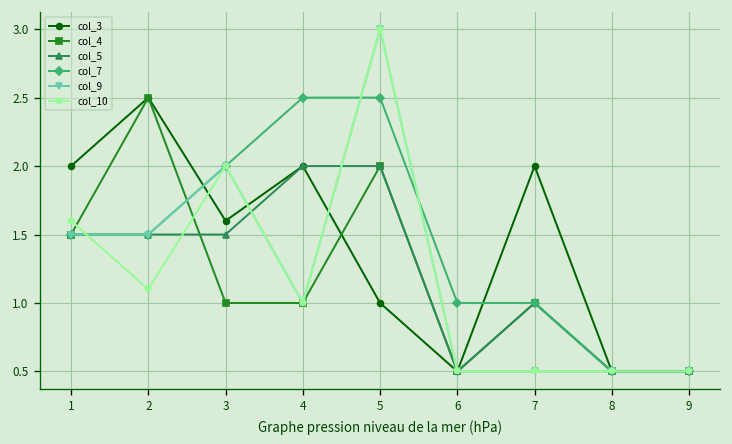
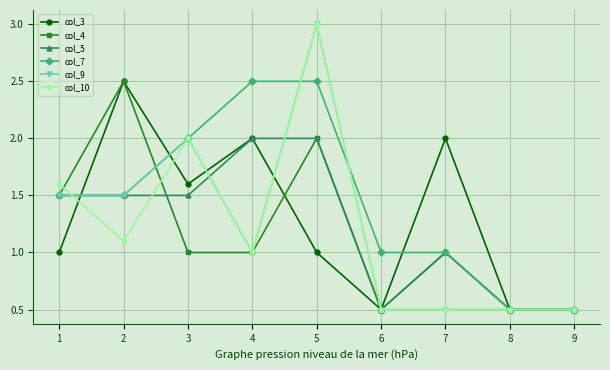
col_3, 1: 2 -> 1
